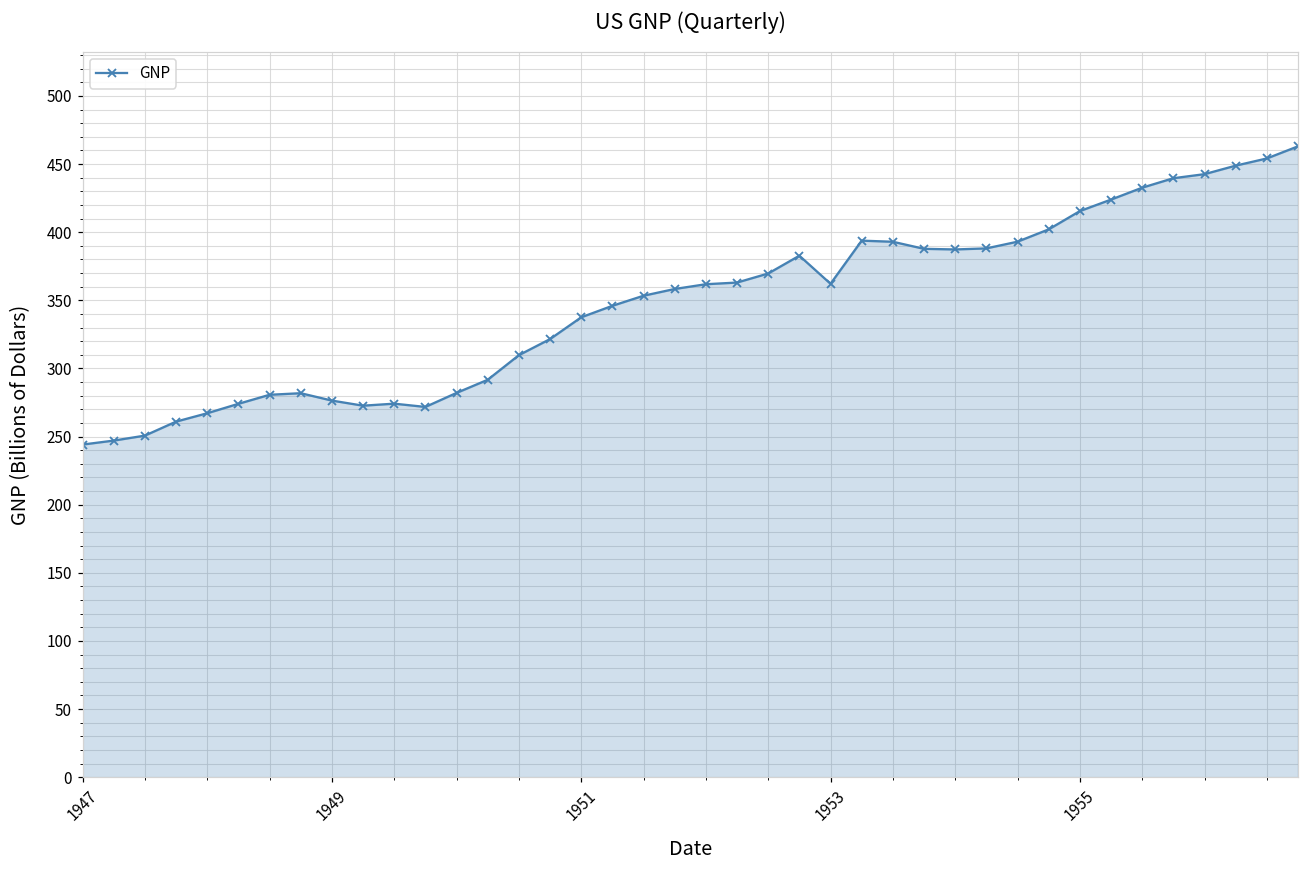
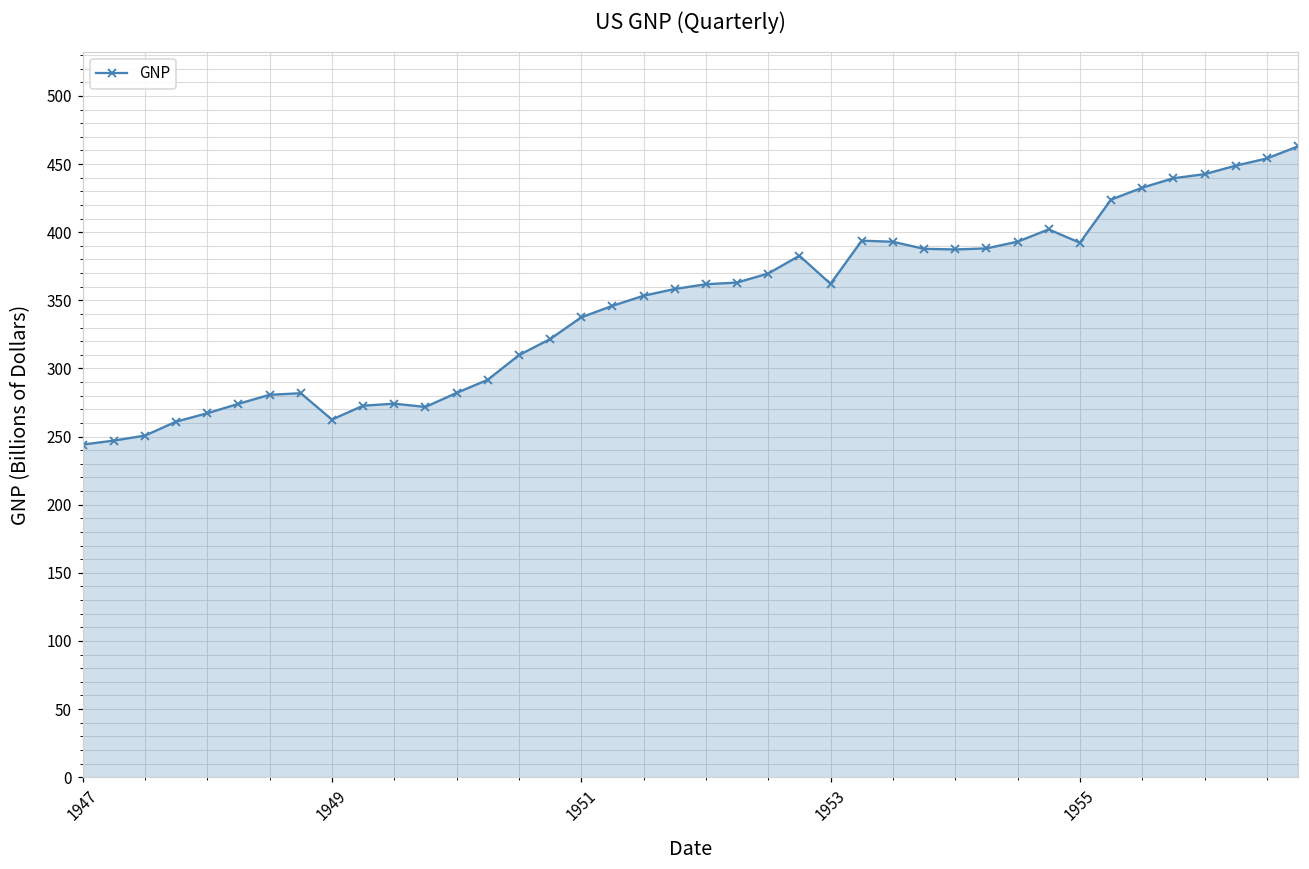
1949: 276 -> 263
1955: 415 -> 392
